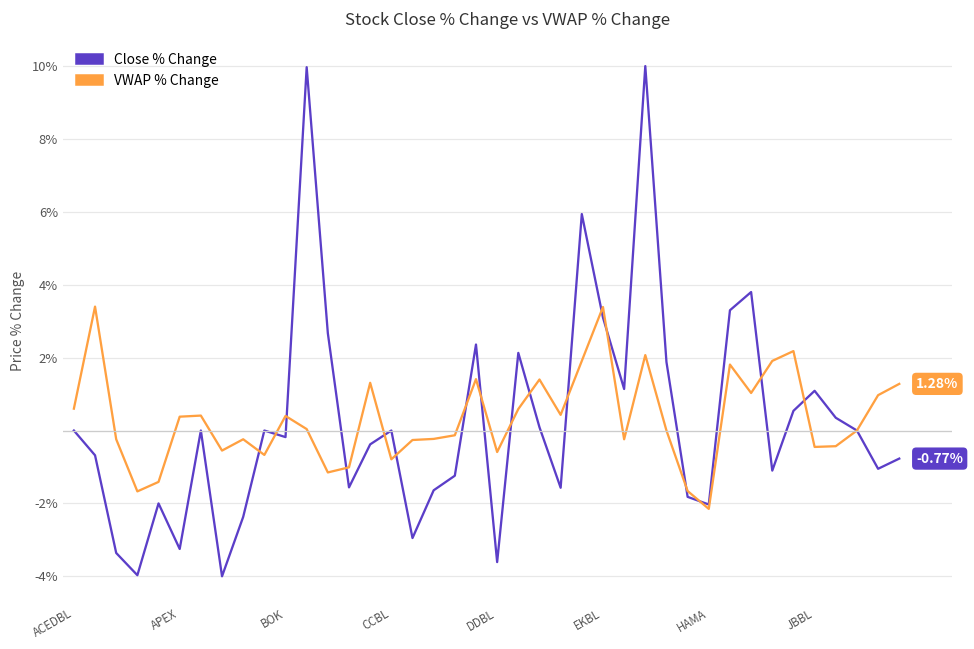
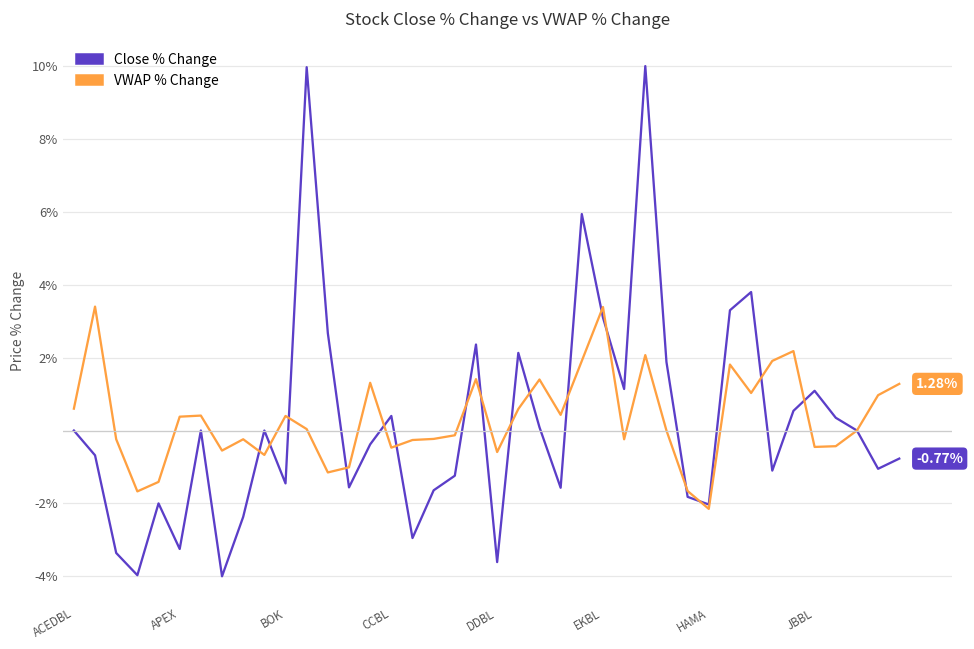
Close % Change, BOK: -0.2% -> -1.5%
Close % Change, CCBL: 0.0% -> 0.4%
VWAP % Change, CCBL: -0.8% -> -0.5%
